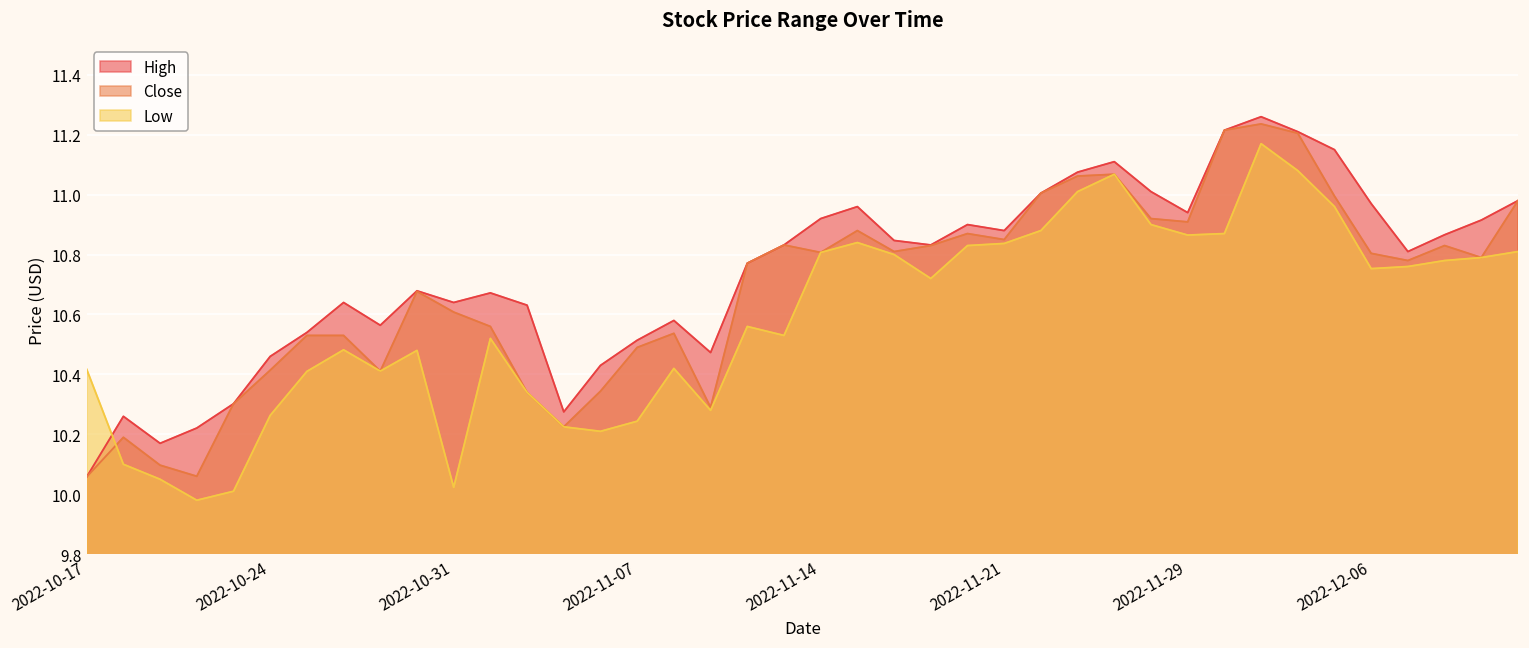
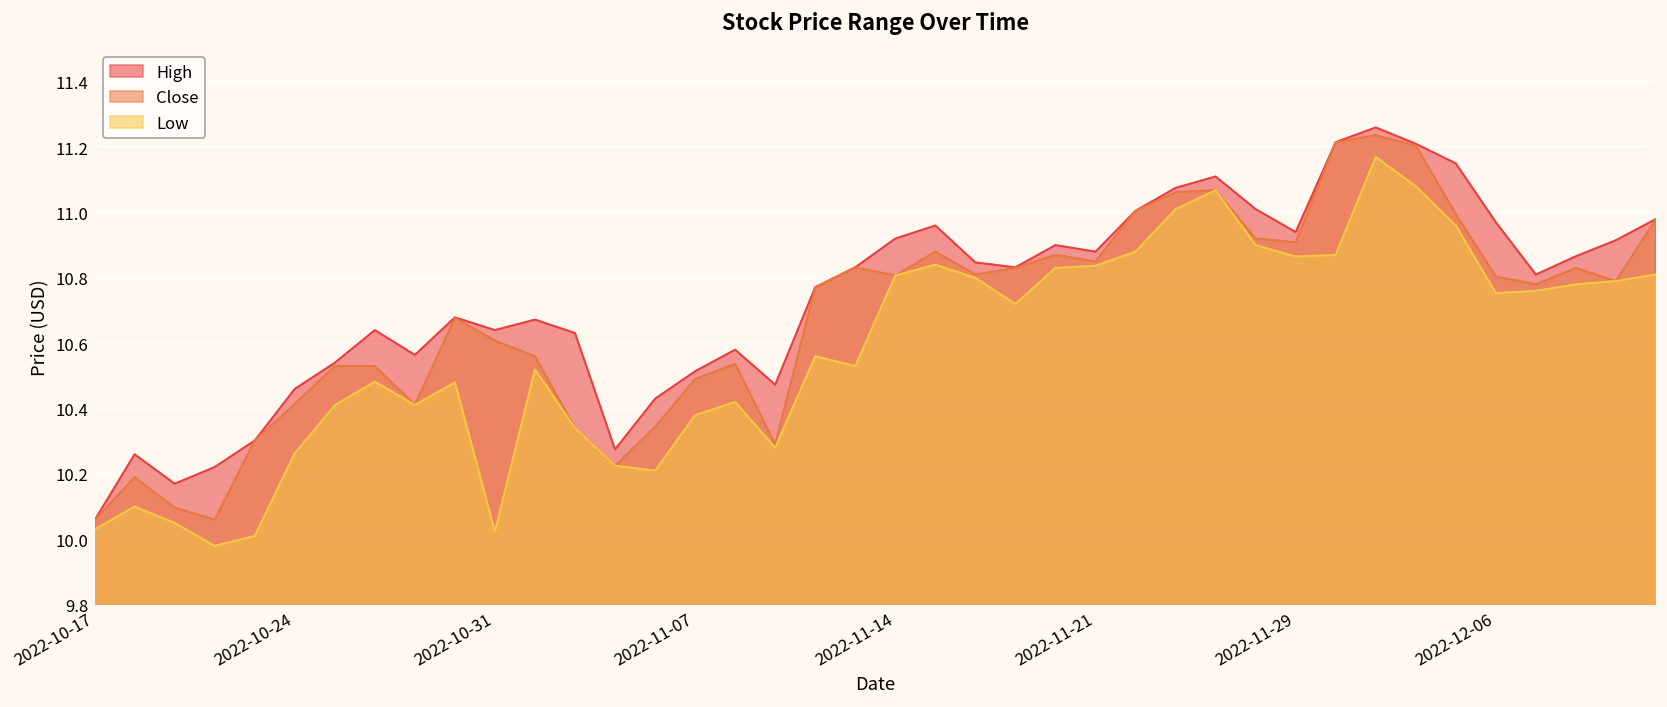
Low, 2022-10-17: 10.42 -> 10.03
Low, 2022-11-07: 10.24 -> 10.38
